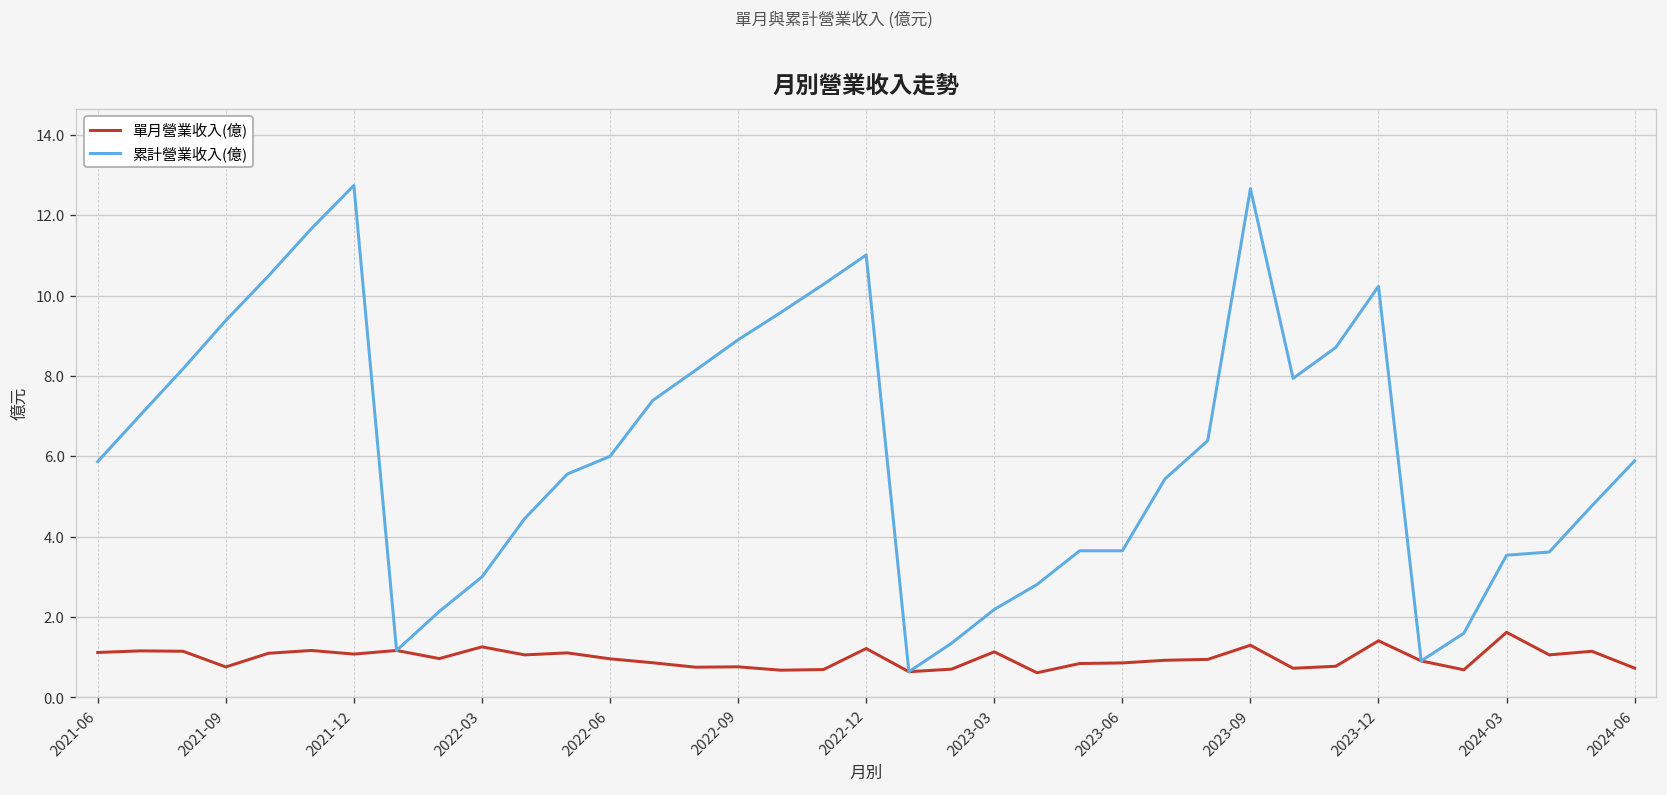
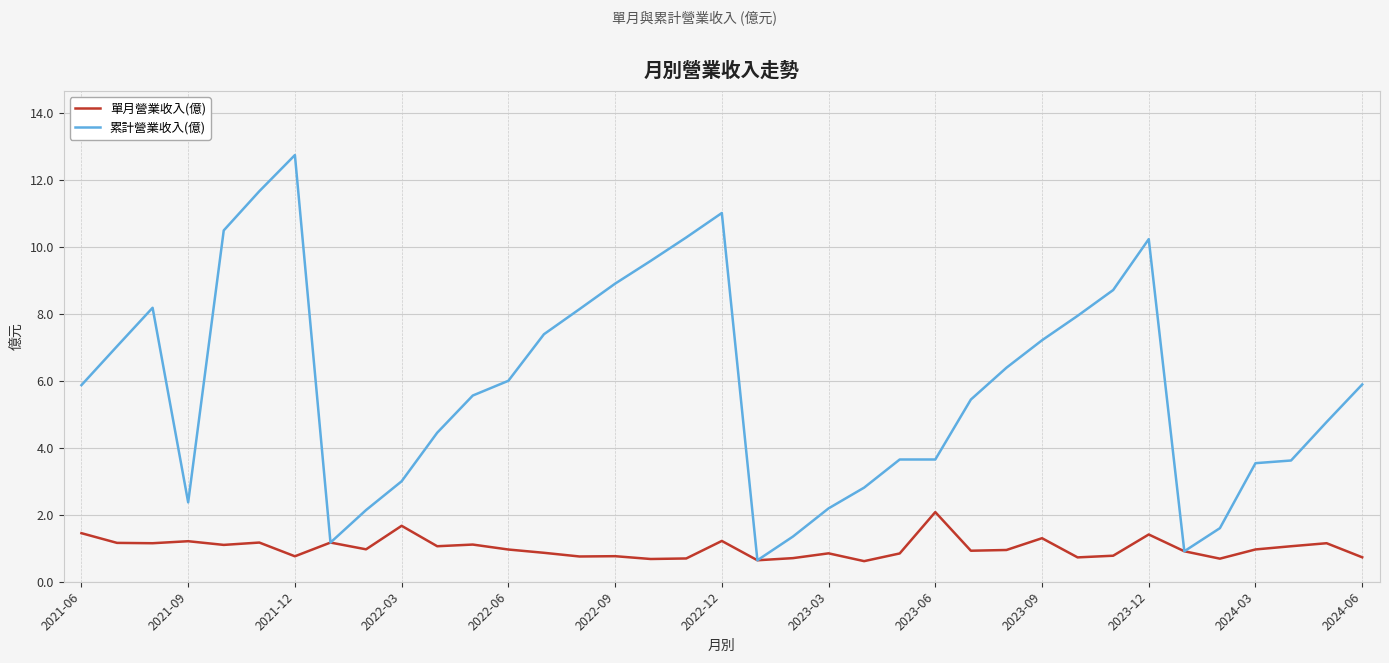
單月營業收入(億), 2021-06: 1.1 -> 1.5
單月營業收入(億), 2021-09: 0.8 -> 1.2
累計營業收入(億), 2021-09: 9.4 -> 2.4
單月營業收入(億), 2021-12: 1.1 -> 0.8
單月營業收入(億), 2022-03: 1.3 -> 1.7
單月營業收入(億), 2023-03: 1.1 -> 0.8
單月營業收入(億), 2023-06: 0.9 -> 2.1
累計營業收入(億), 2023-09: 12.7 -> 7.2
單月營業收入(億), 2024-03: 1.6 -> 1.0
